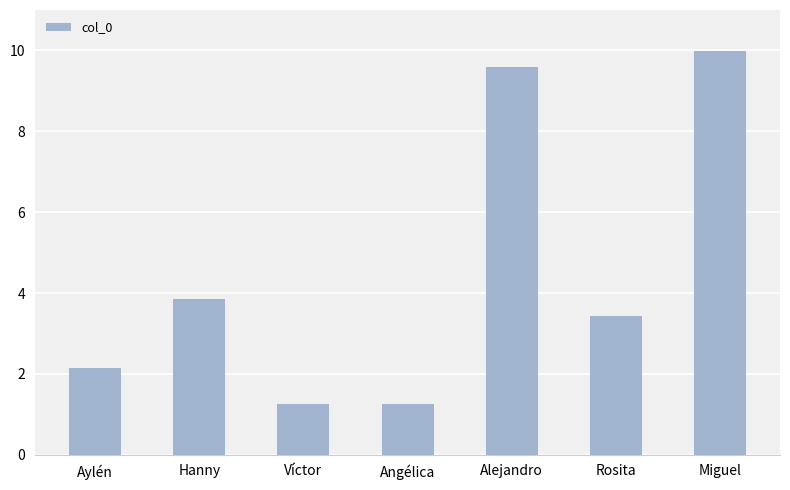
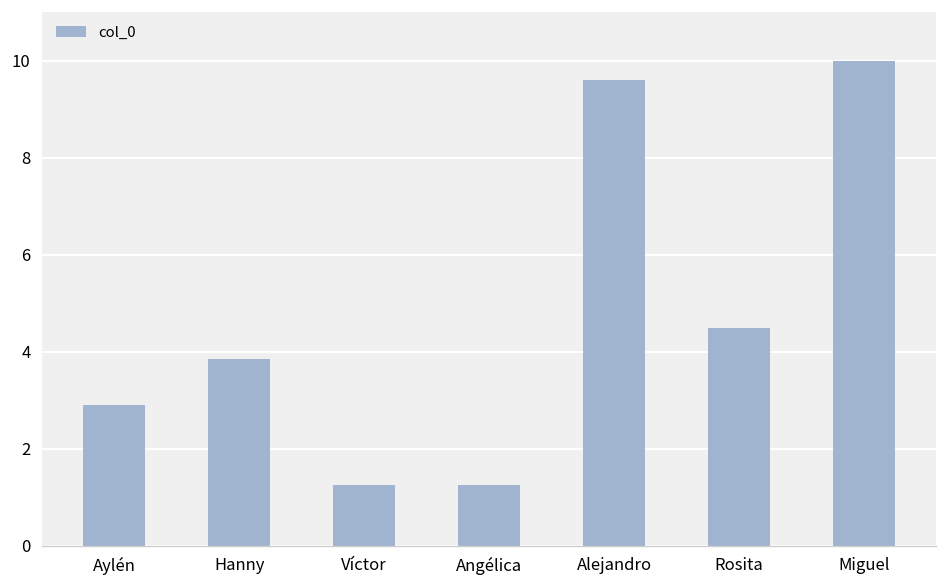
Aylén: 2.1 -> 2.9
Rosita: 3.4 -> 4.5
